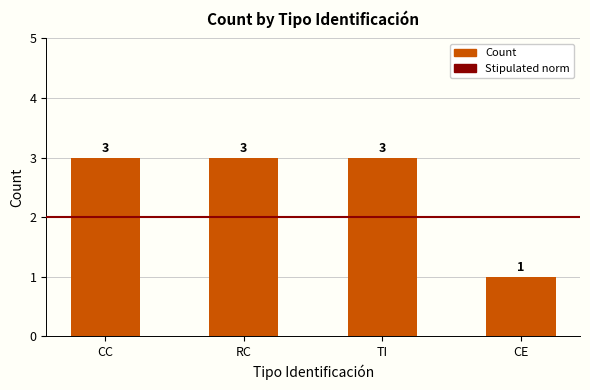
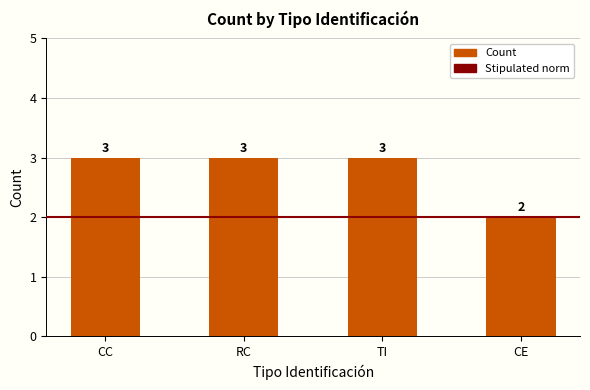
CE: 1 -> 2
